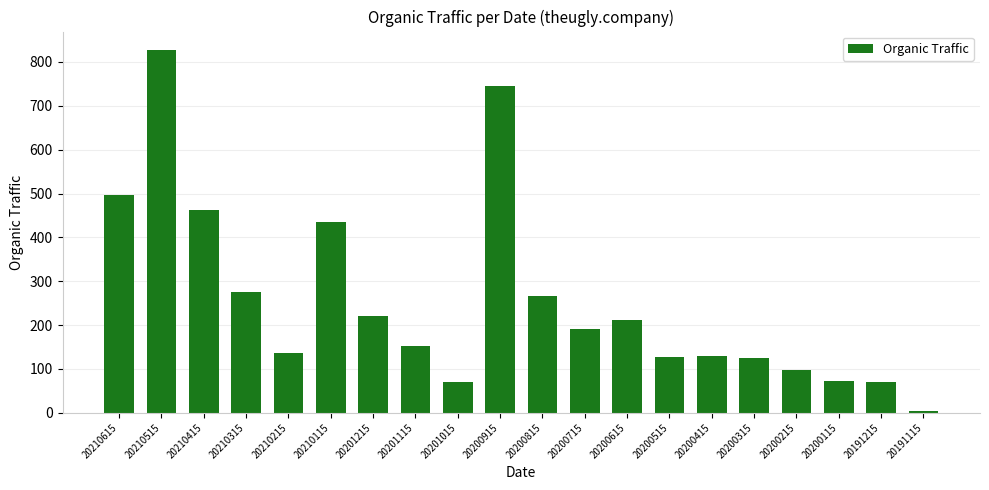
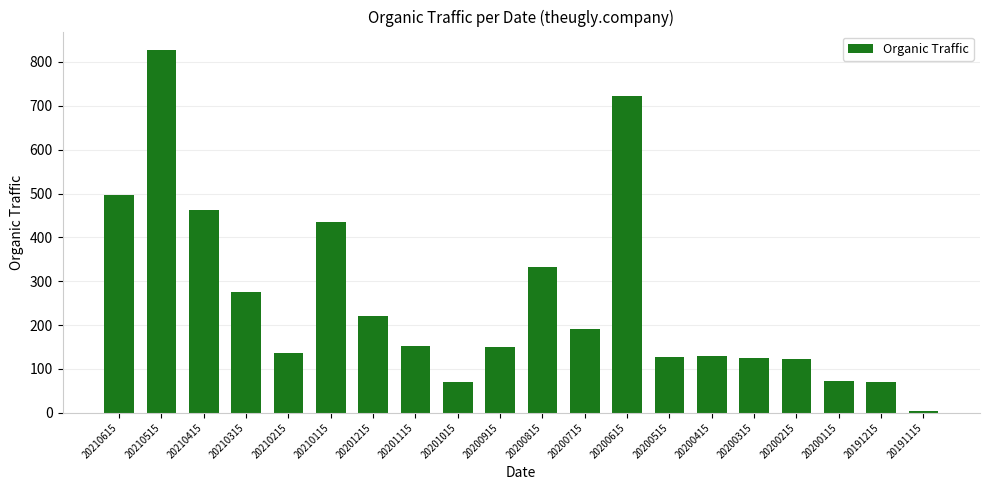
20200915: 750 -> 150
20200815: 270 -> 330
20200615: 210 -> 720
20200215: 100 -> 120
